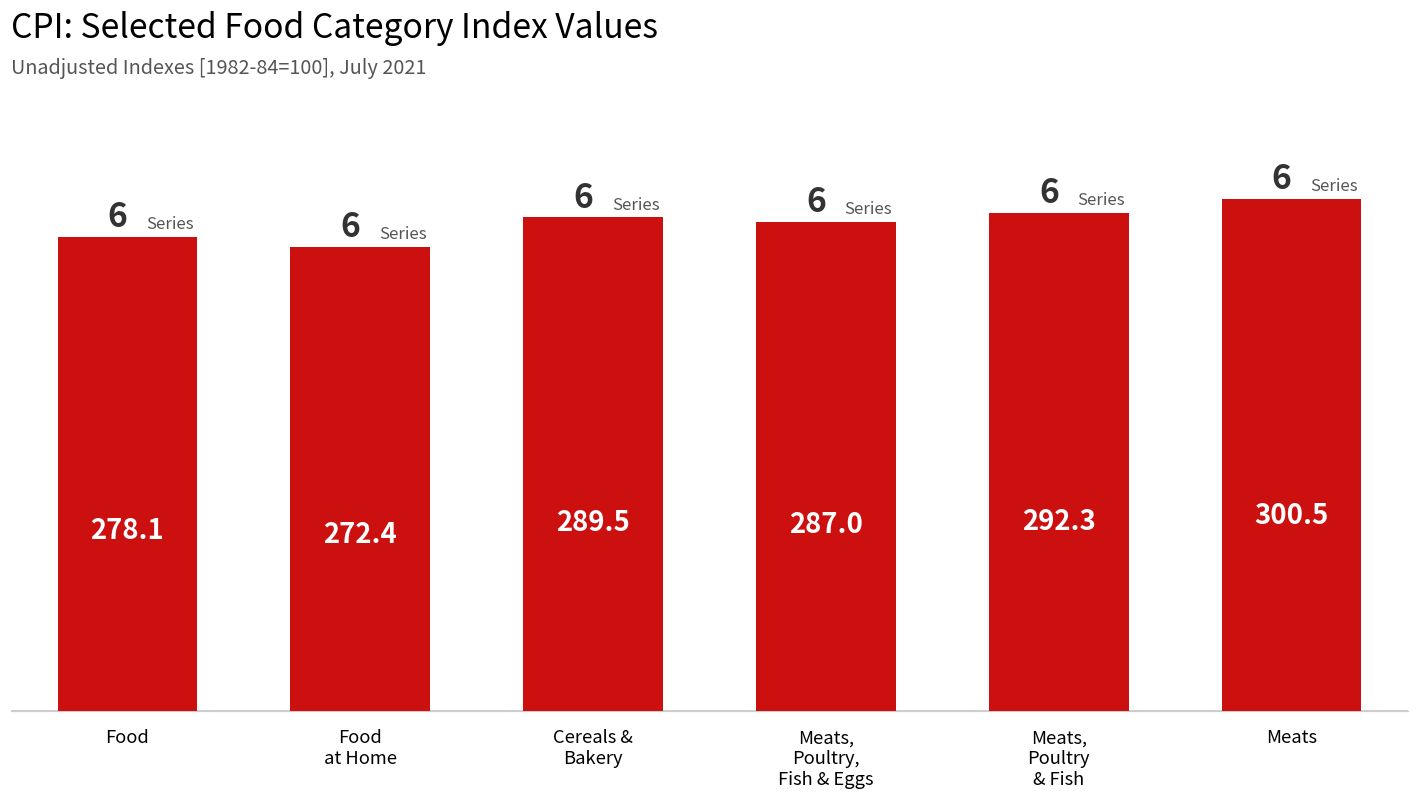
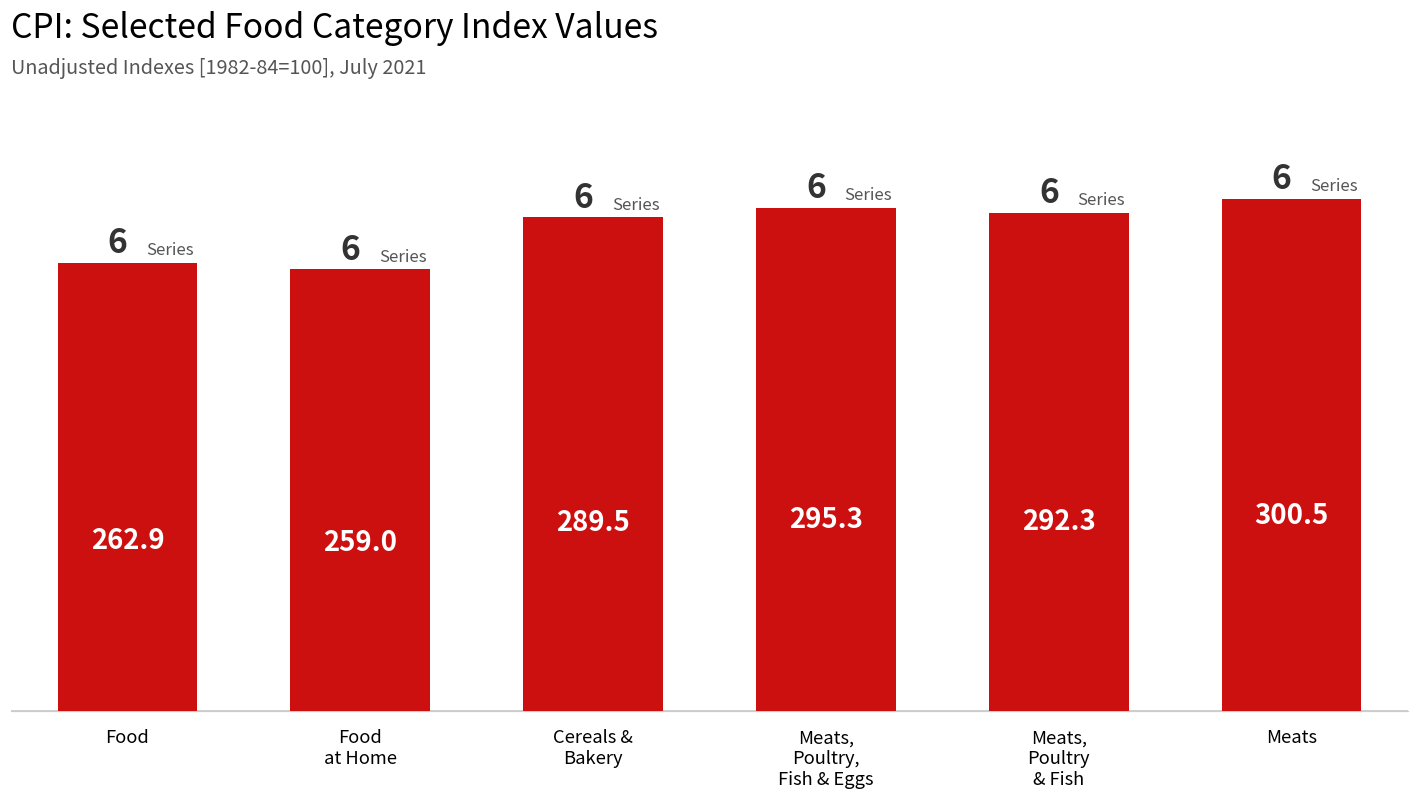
Food: 278.1 -> 262.9
Food at Home: 272.4 -> 259.0
Meats, Poultry, Fish & Eggs: 287.0 -> 295.3
